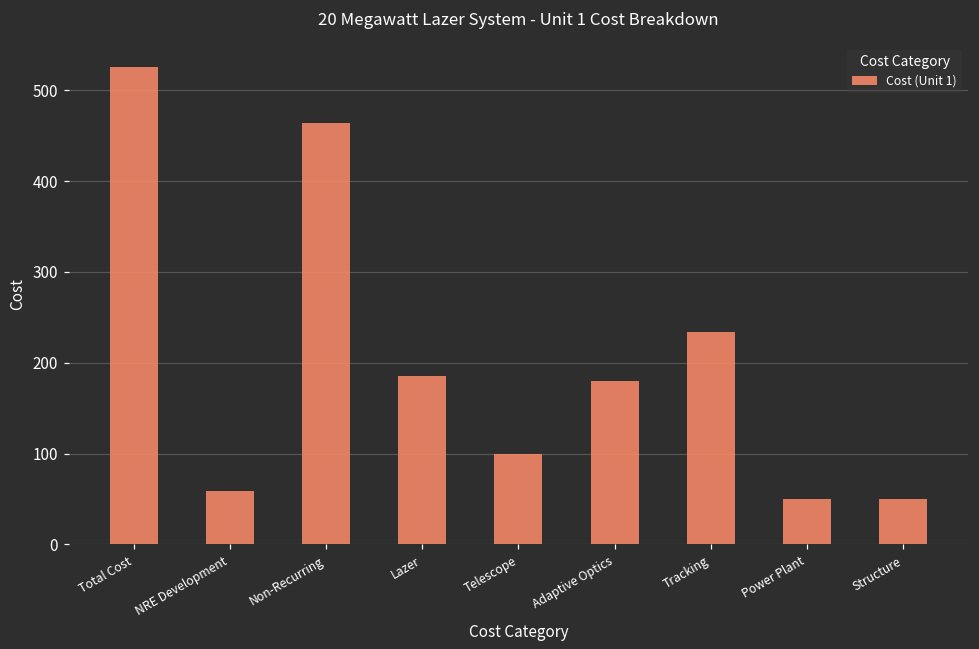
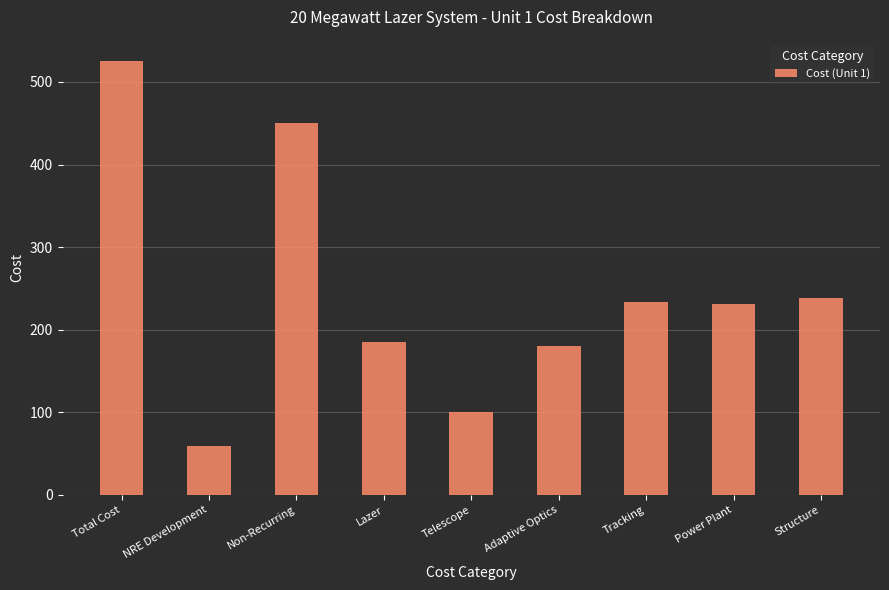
Non-Recurring: 460 -> 450
Power Plant: 50 -> 230
Structure: 50 -> 240
